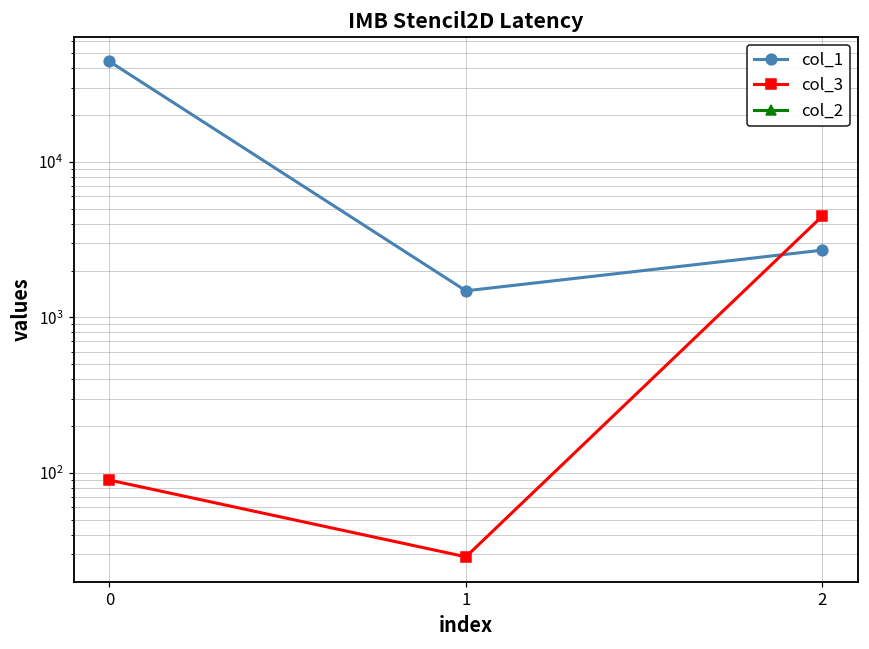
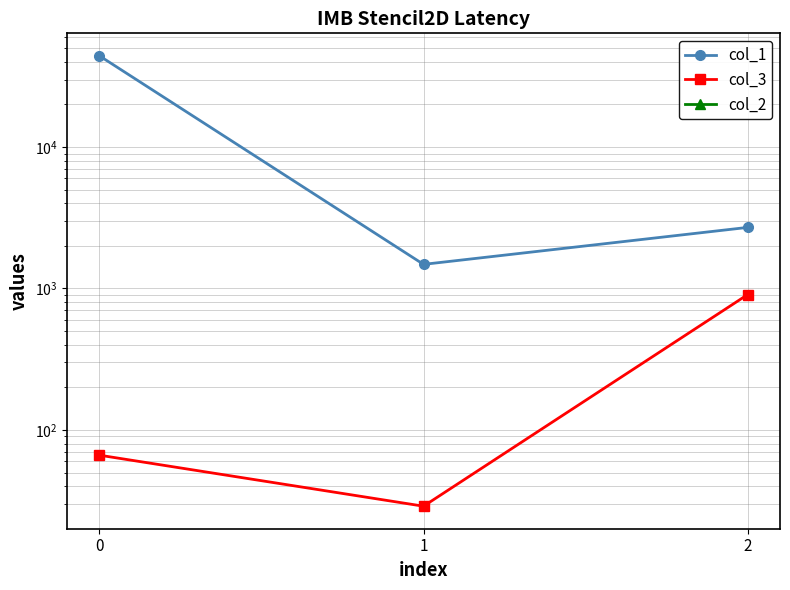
col_3, 0: 90 -> 70
col_3, 2: 4500 -> 900
